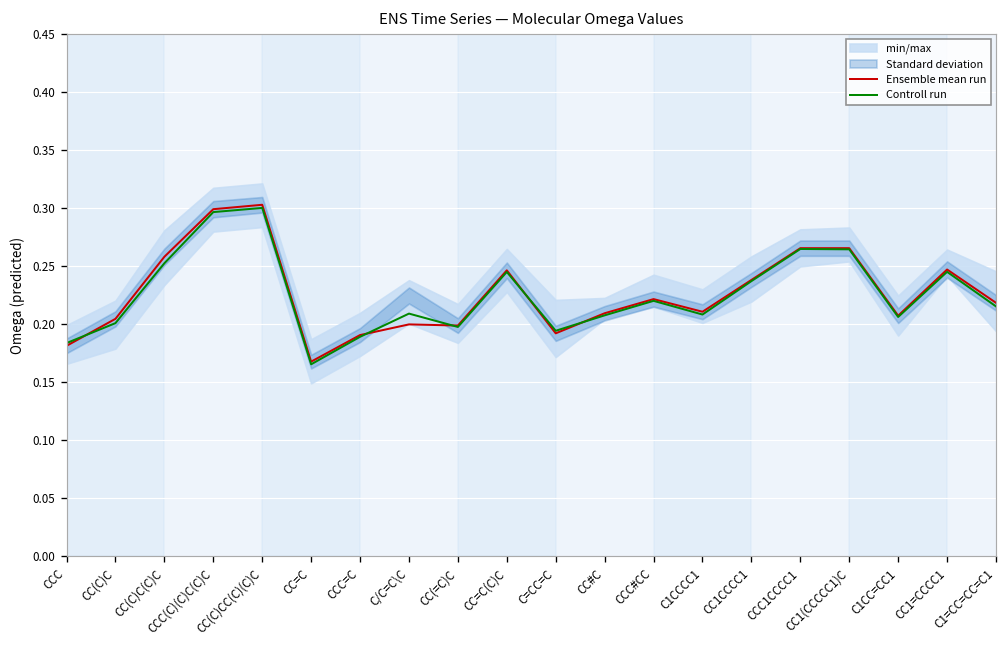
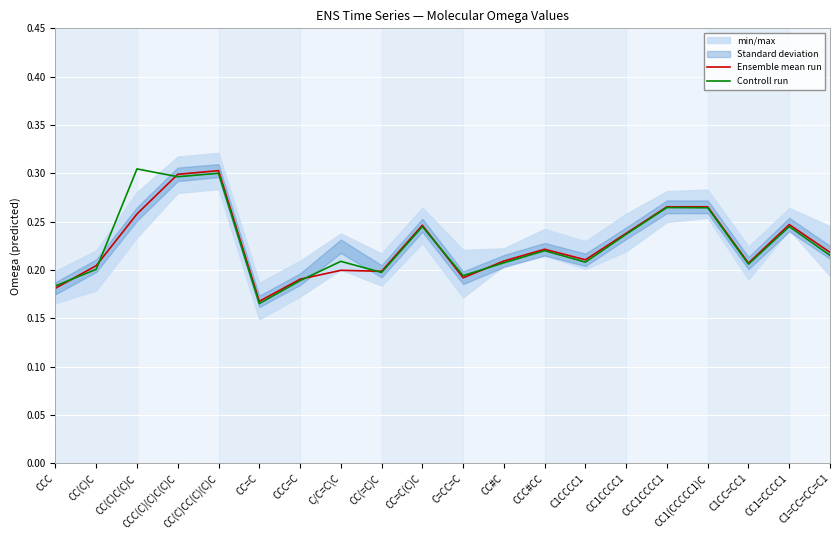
Controll run, CC(C)C(C)C: 0.25 -> 0.30
